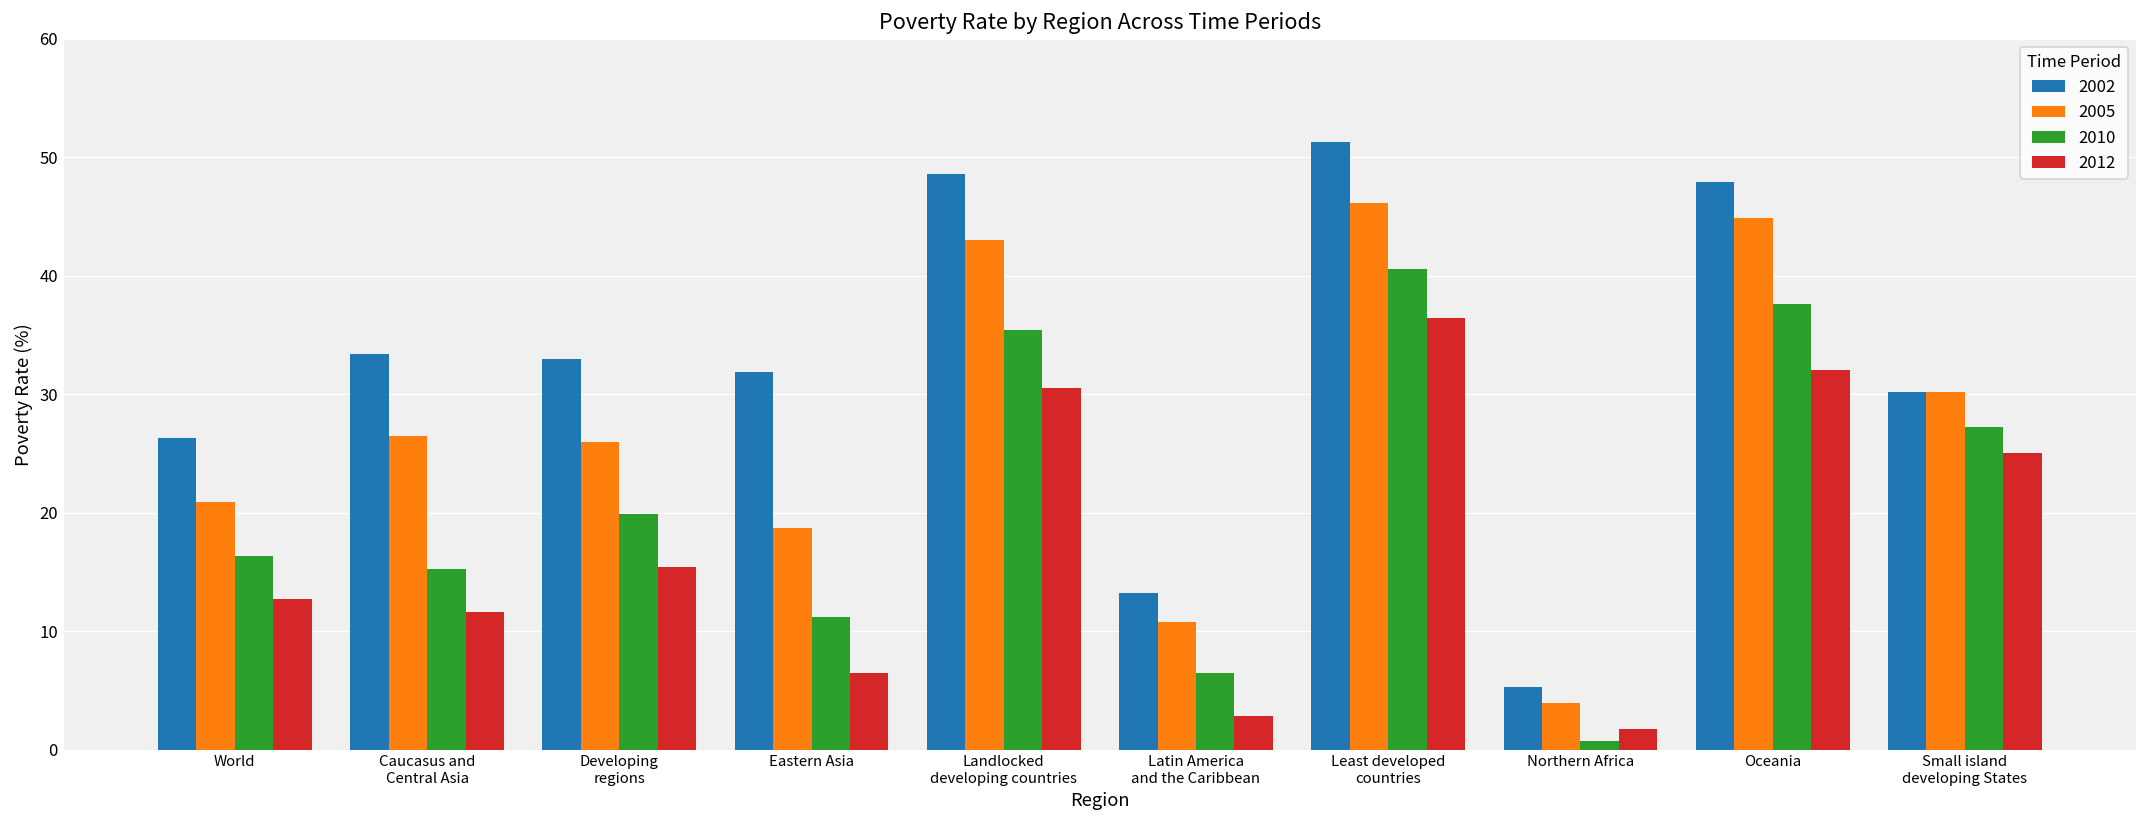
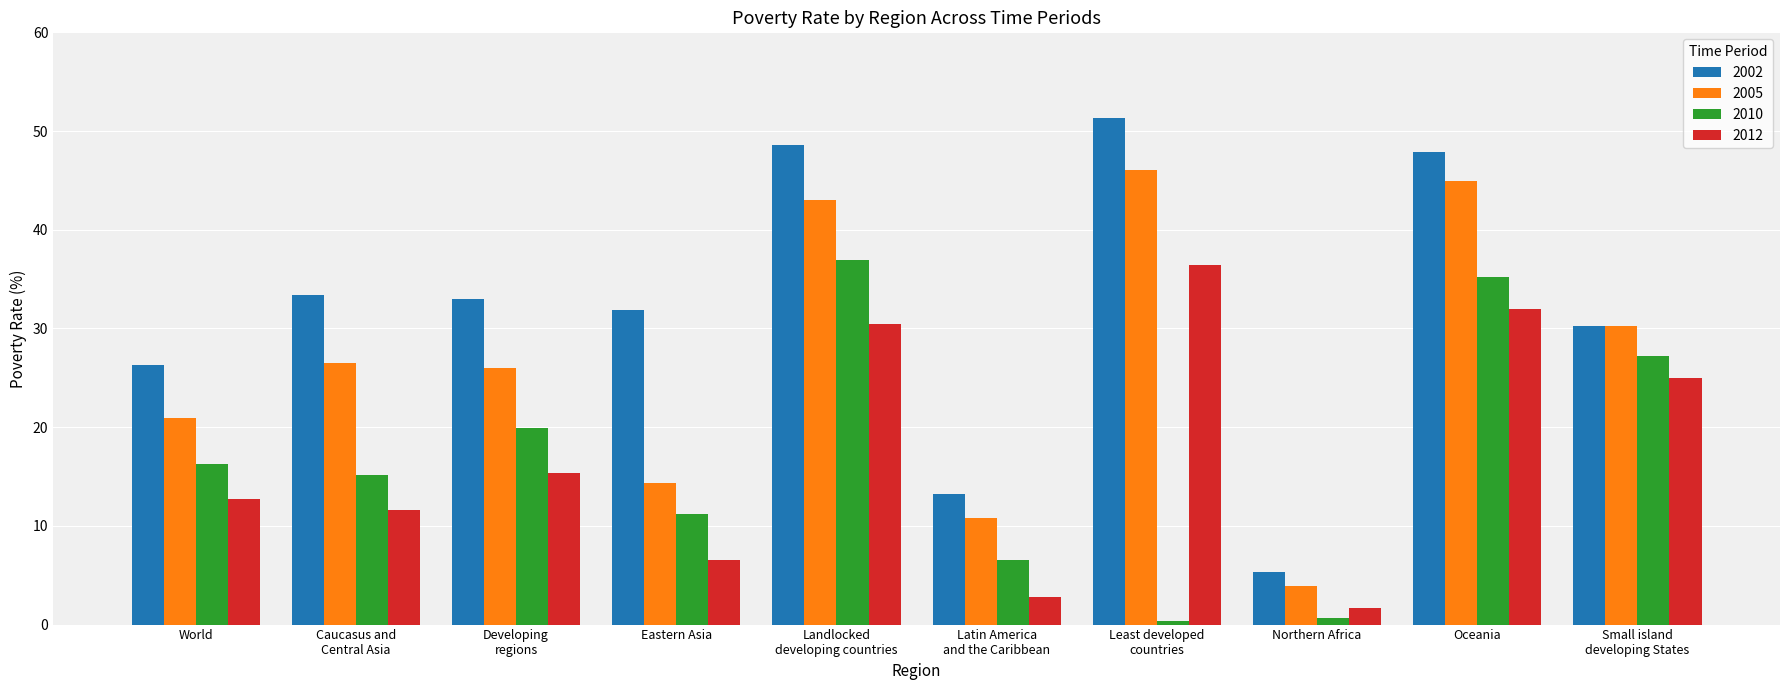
2005, Eastern Asia: 19 -> 14
2010, Landlocked developing countries: 35 -> 37
2010, Least developed countries: 41 -> 0
2010, Oceania: 38 -> 35
